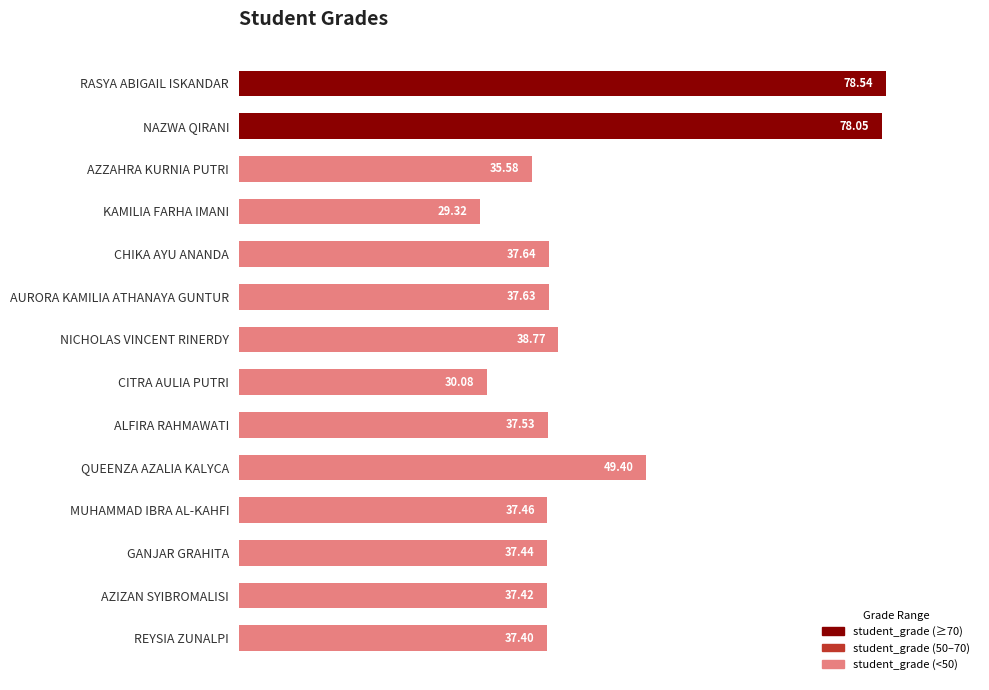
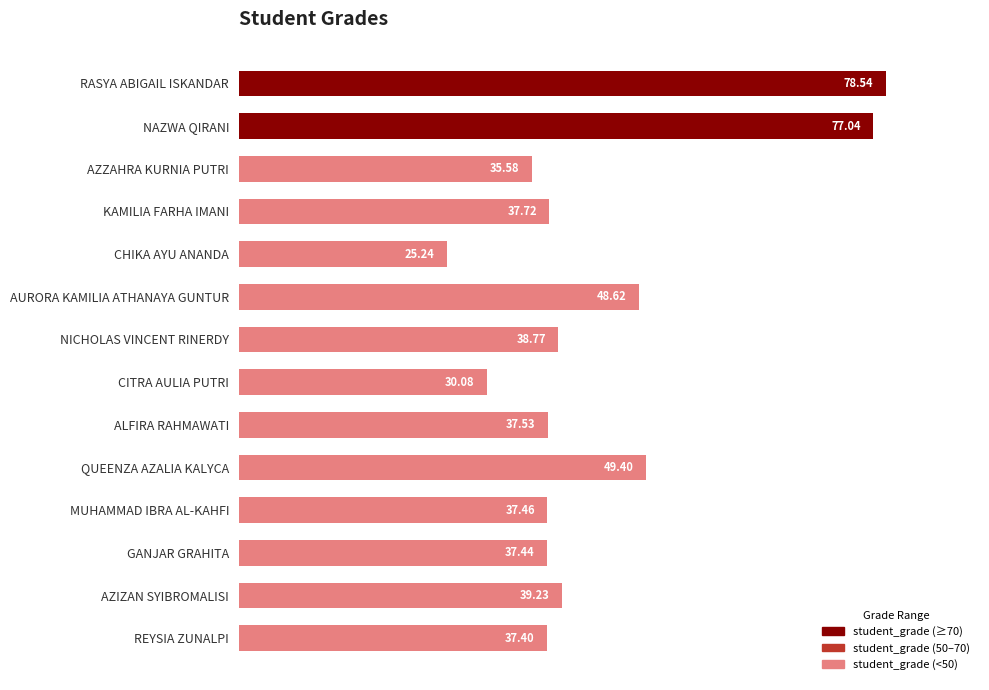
NAZWA QIRANI: 78.05 -> 77.04
KAMILIA FARHA IMANI: 29.32 -> 37.72
CHIKA AYU ANANDA: 37.64 -> 25.24
AURORA KAMILIA ATHANAYA GUNTUR: 37.63 -> 48.62
AZIZAN SYIBROMALISI: 37.42 -> 39.23
